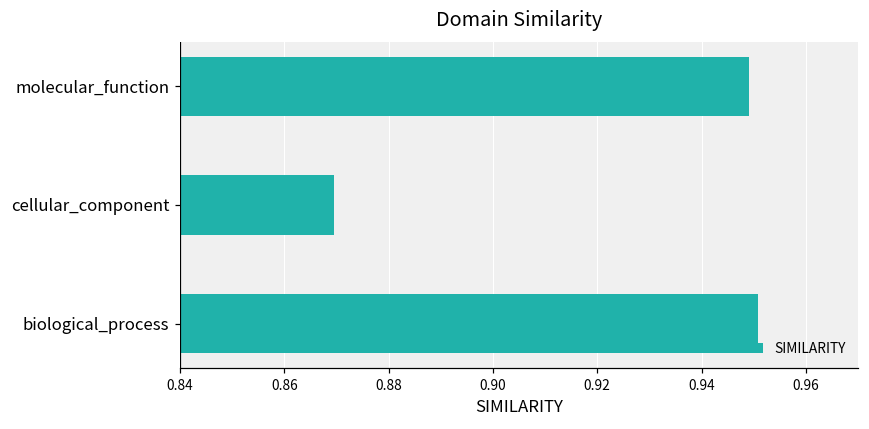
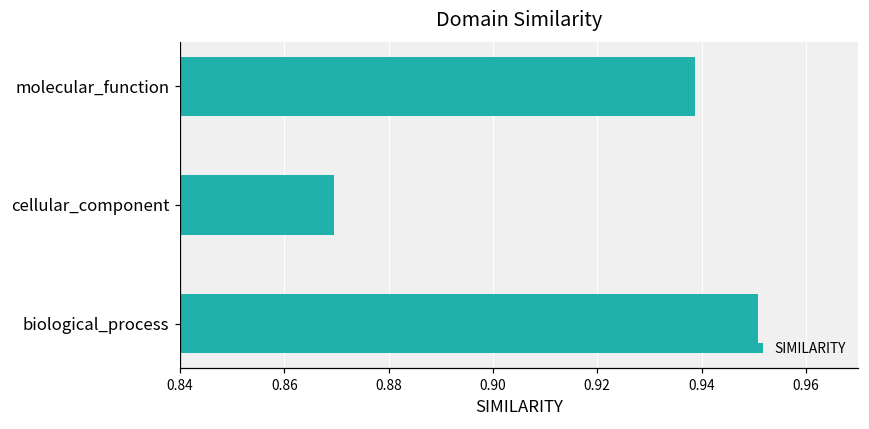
molecular_function: 0.949 -> 0.939
